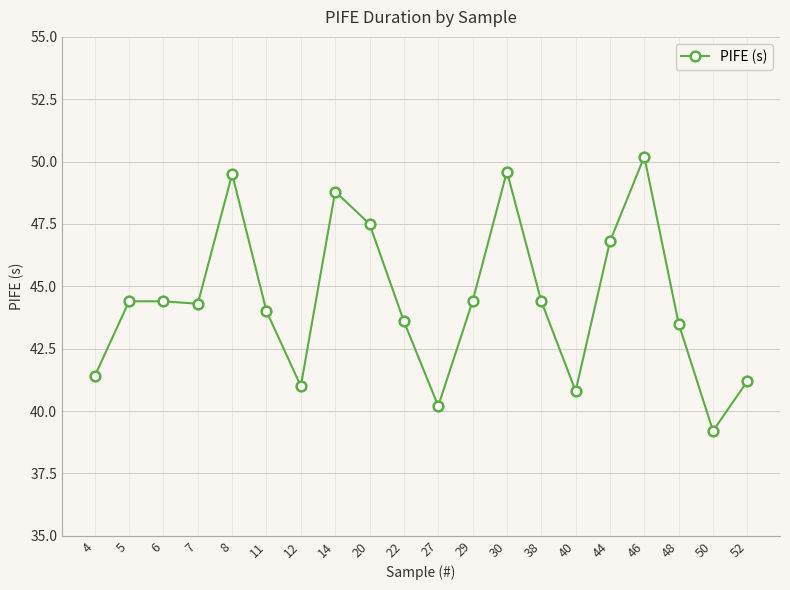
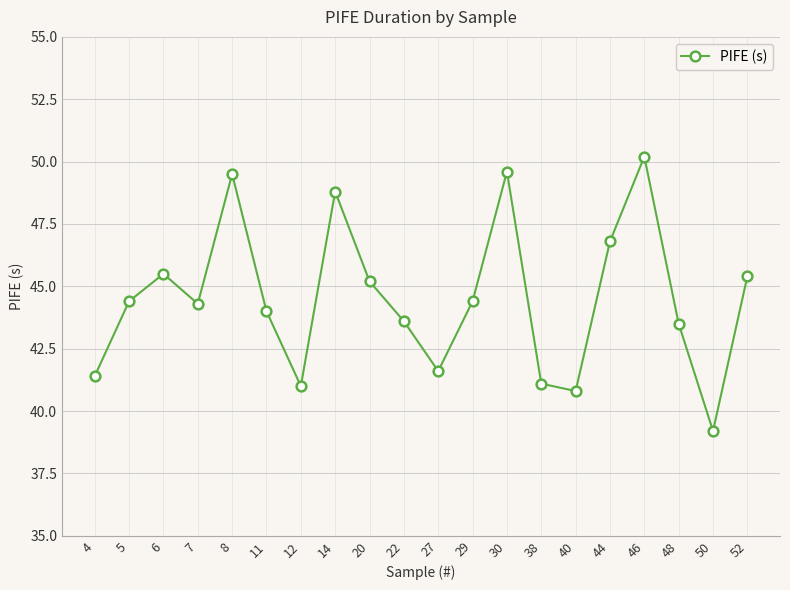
6: 44.4 -> 45.5
20: 47.5 -> 45.2
27: 40.2 -> 41.6
38: 44.4 -> 41.1
52: 41.2 -> 45.4
